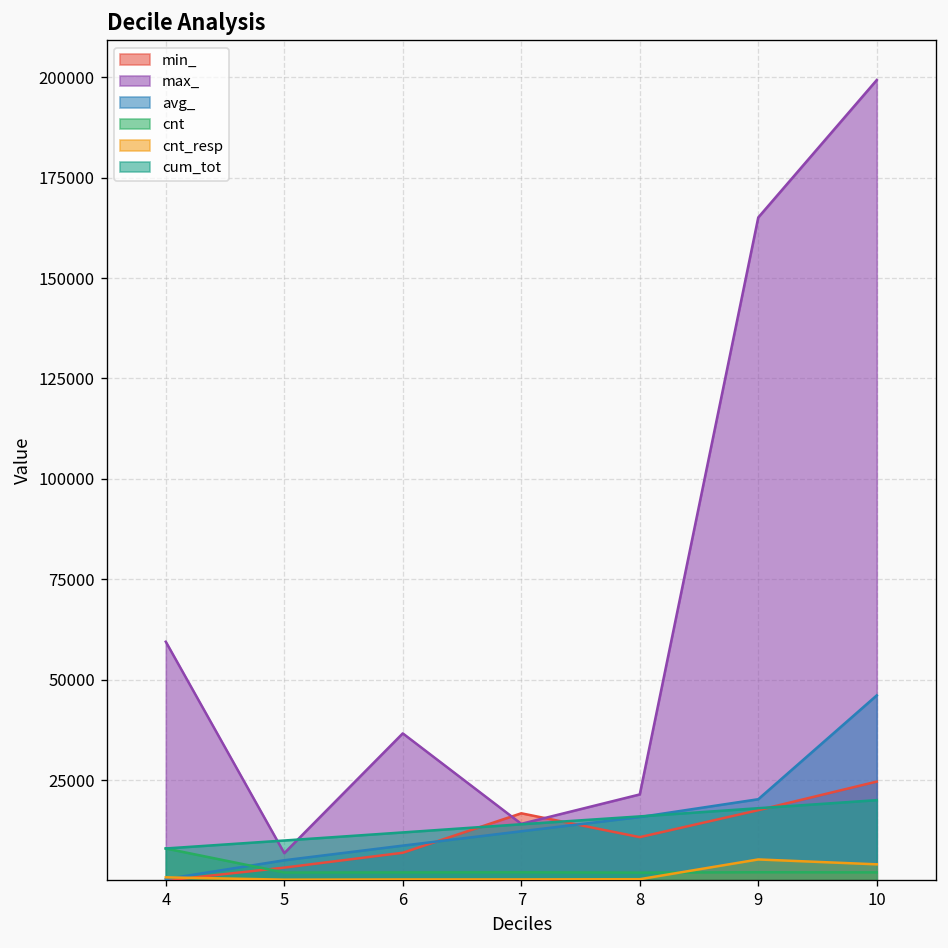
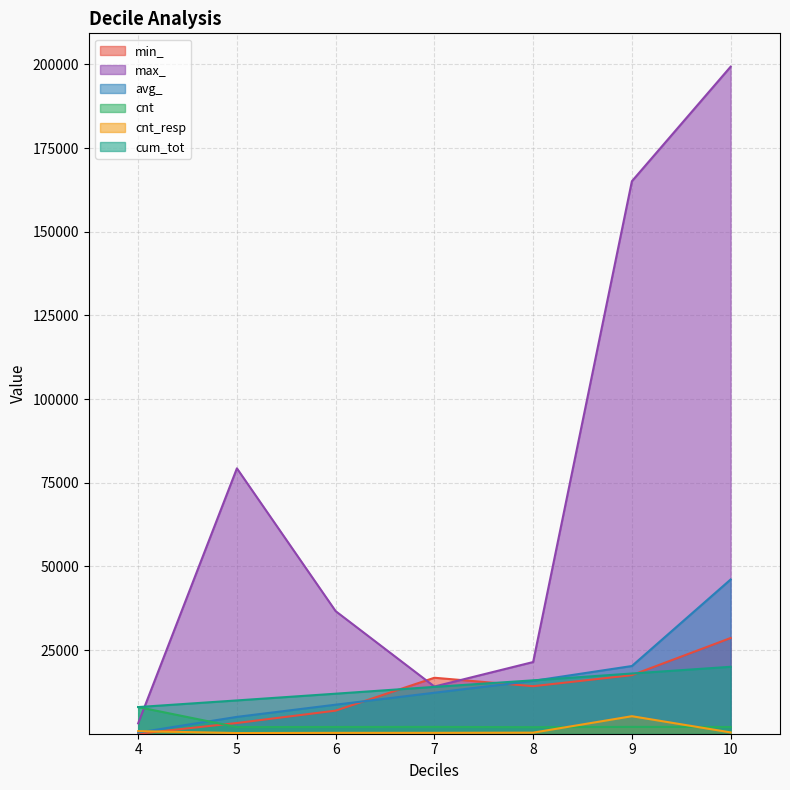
max_, 4: 59000 -> 3000
max_, 5: 7000 -> 79000
min_, 8: 11000 -> 14000
min_, 10: 25000 -> 29000
cnt_resp, 10: 4000 -> 0
